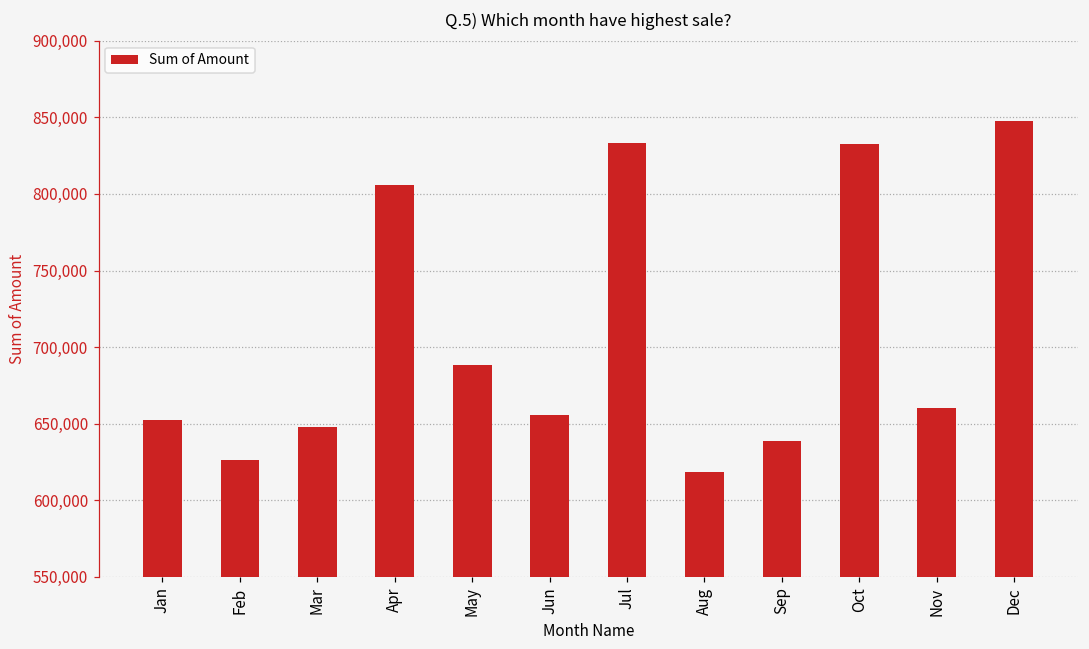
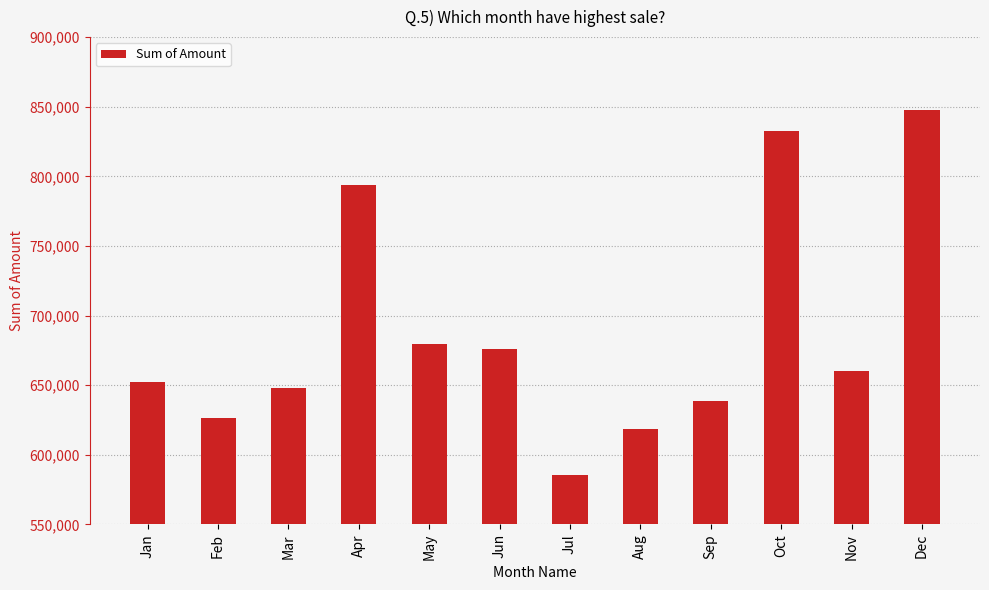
Apr: 806,000 -> 794,000
May: 688,000 -> 680,000
Jun: 656,000 -> 676,000
Jul: 833,000 -> 585,000
